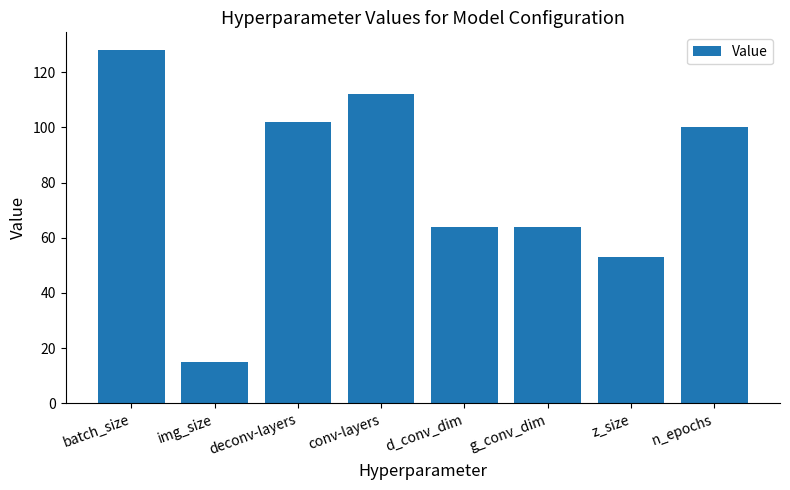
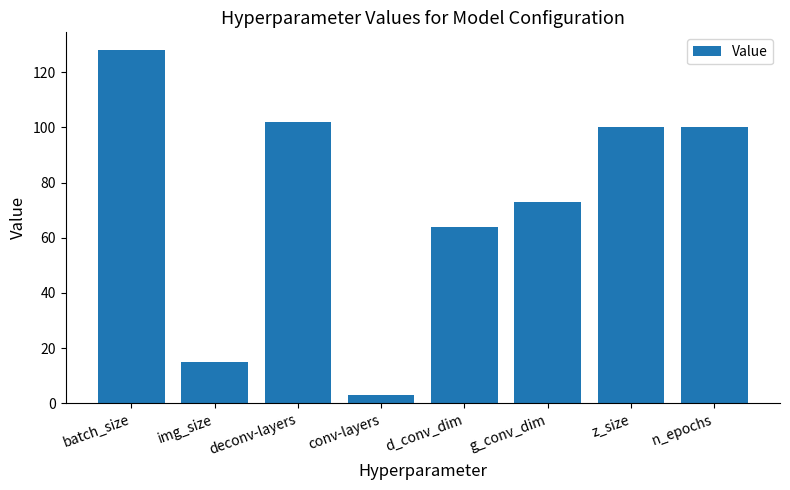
conv-layers: 112 -> 3
g_conv_dim: 64 -> 73
z_size: 53 -> 100
